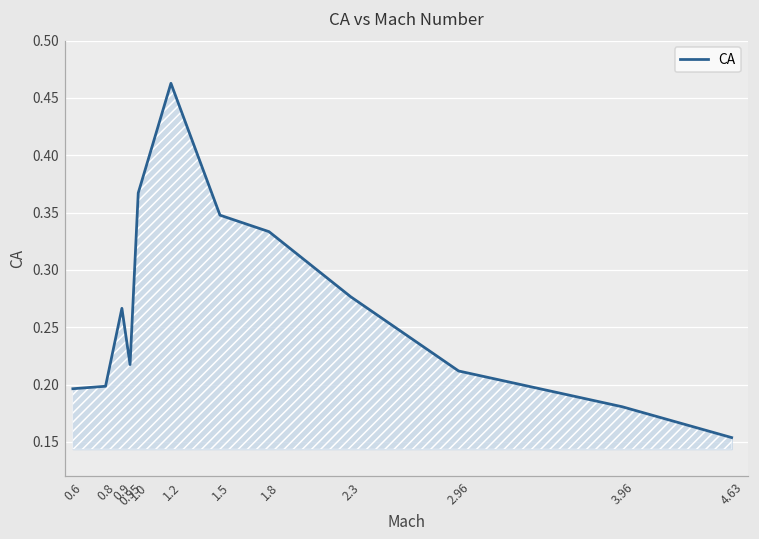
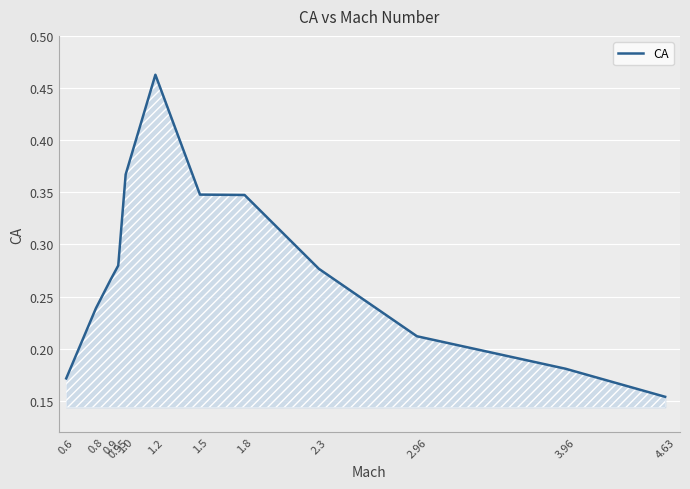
0.6: 0.196 -> 0.171
0.8: 0.199 -> 0.239
0.95: 0.217 -> 0.280
1.8: 0.333 -> 0.347
